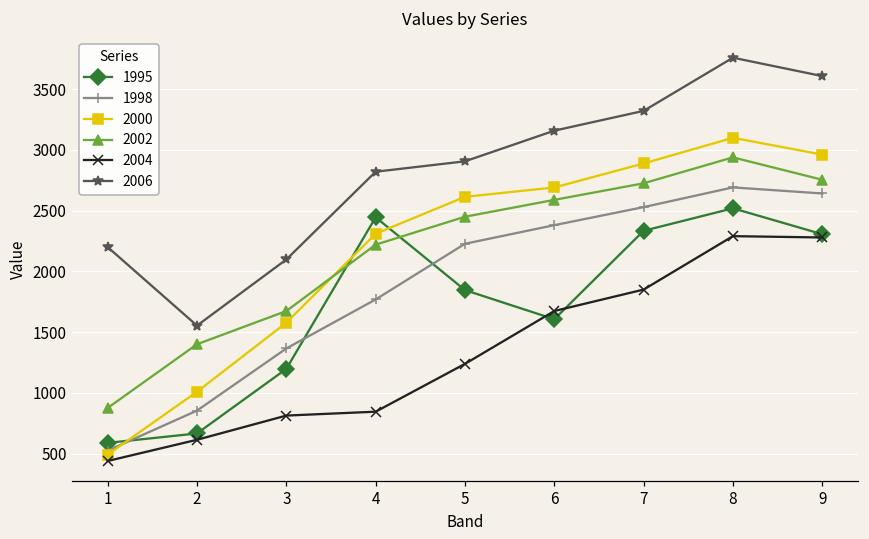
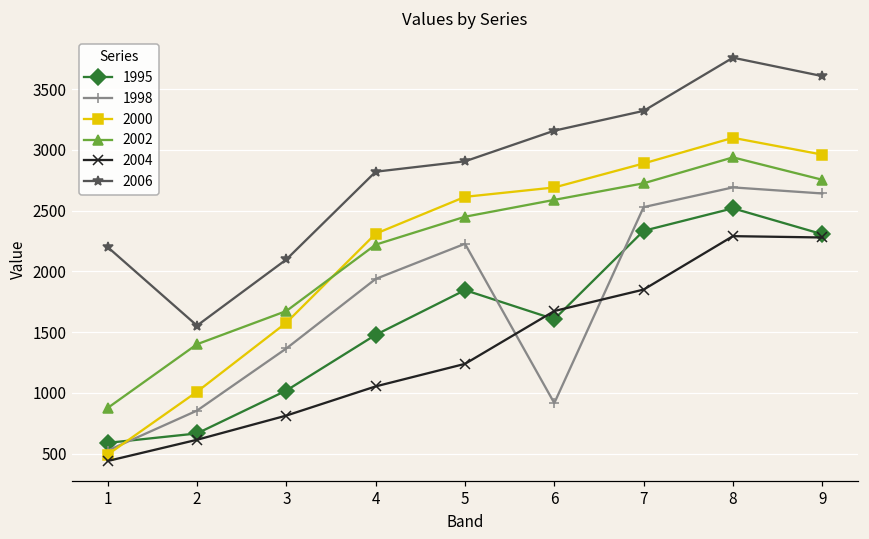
1995, 3: 1200 -> 1020
1995, 4: 2450 -> 1480
1998, 4: 1770 -> 1940
2004, 4: 850 -> 1050
1998, 6: 2380 -> 920
